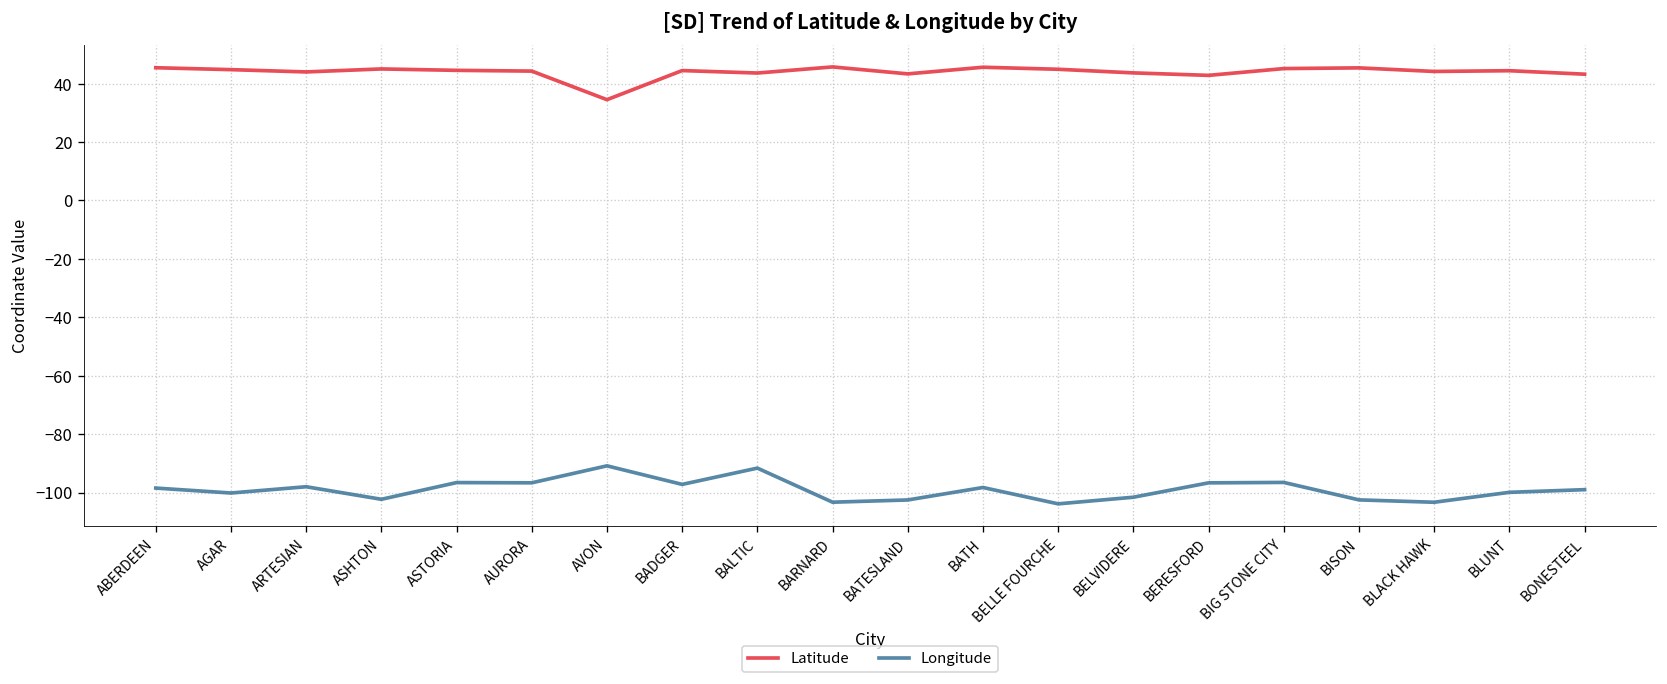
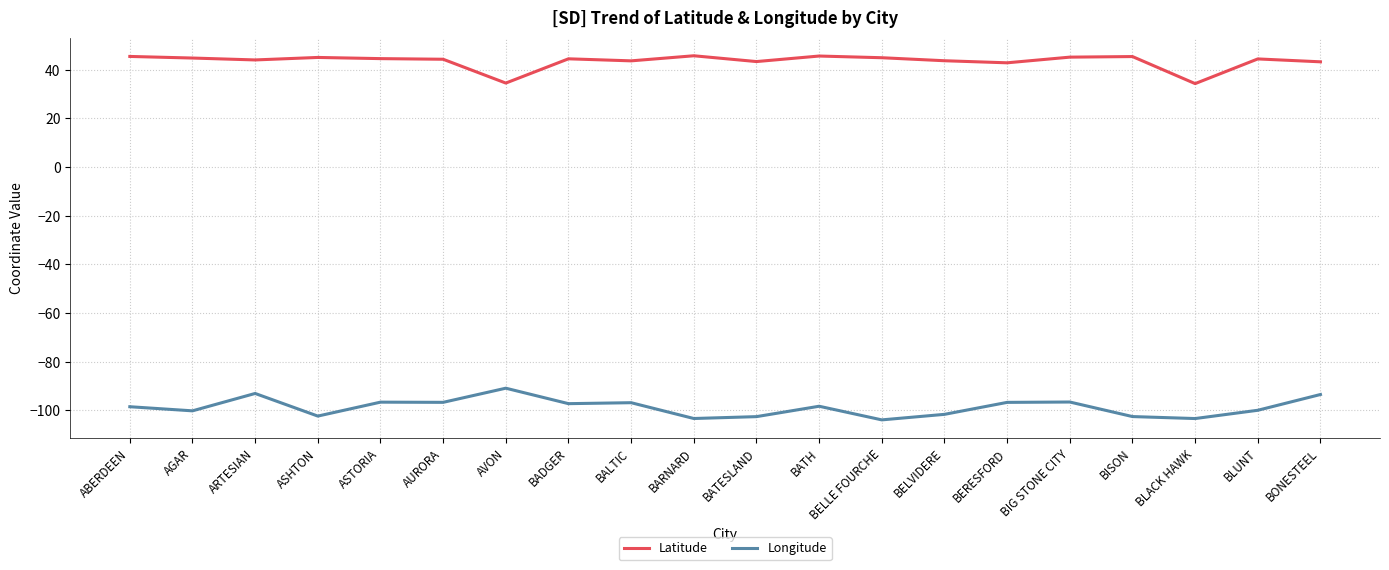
Longitude, ARTESIAN: -98 -> -93
Longitude, BALTIC: -92 -> -97
Latitude, BLACK HAWK: 44 -> 34
Longitude, BONESTEEL: -99 -> -93
